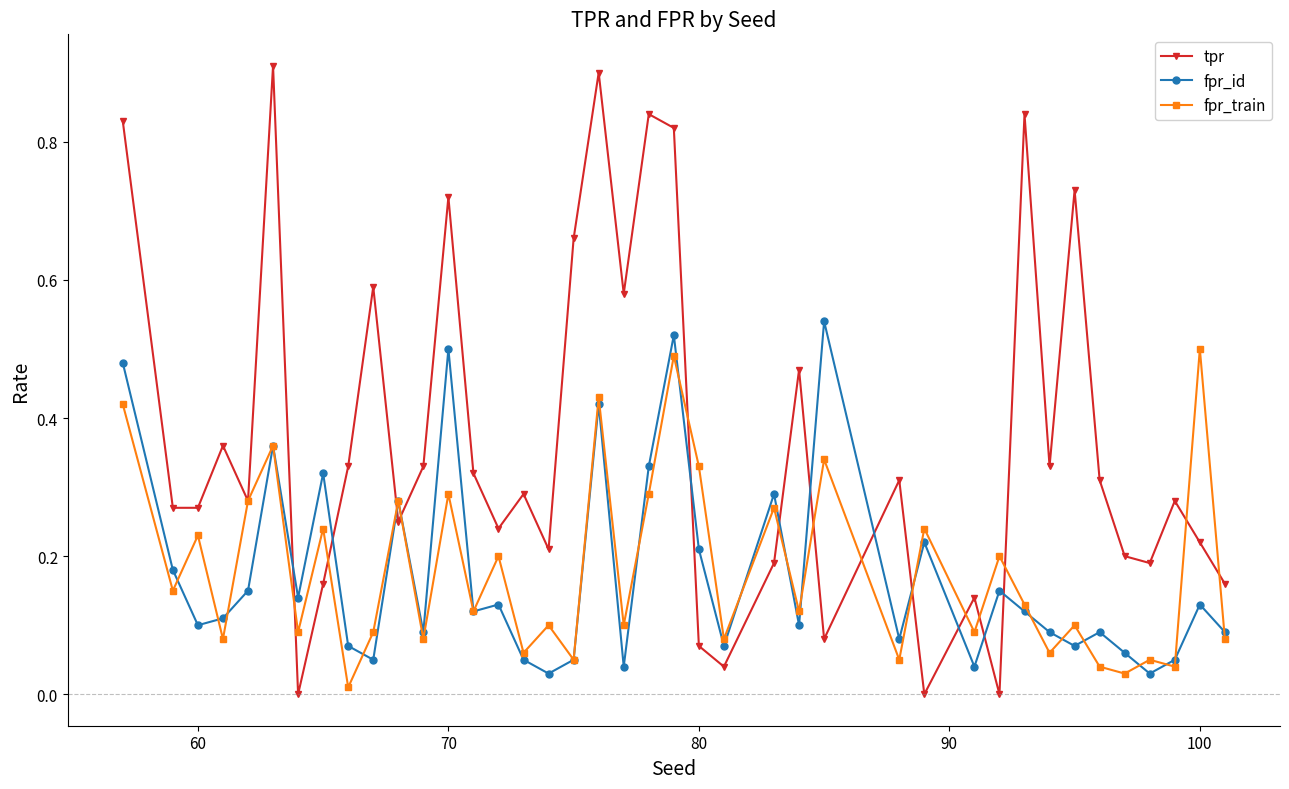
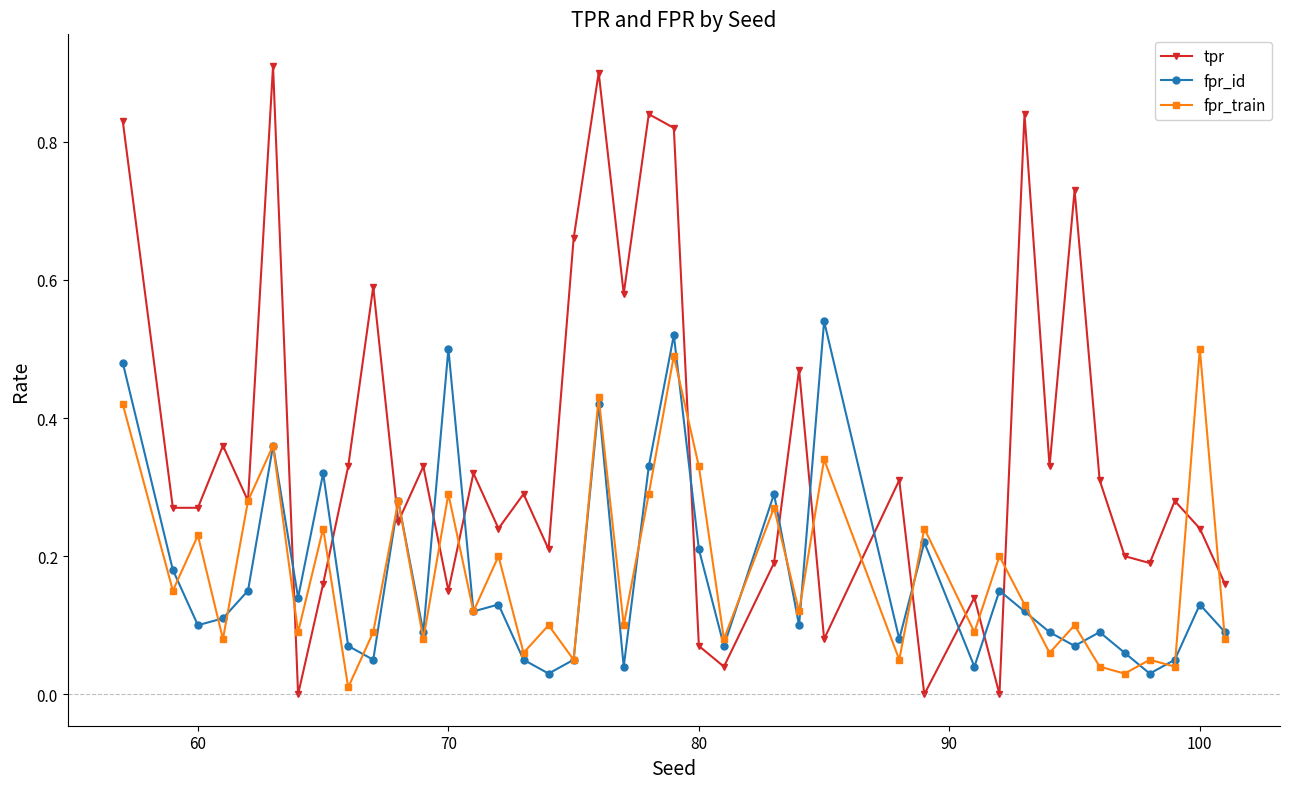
tpr, 70: 0.72 -> 0.15
tpr, 100: 0.22 -> 0.24
